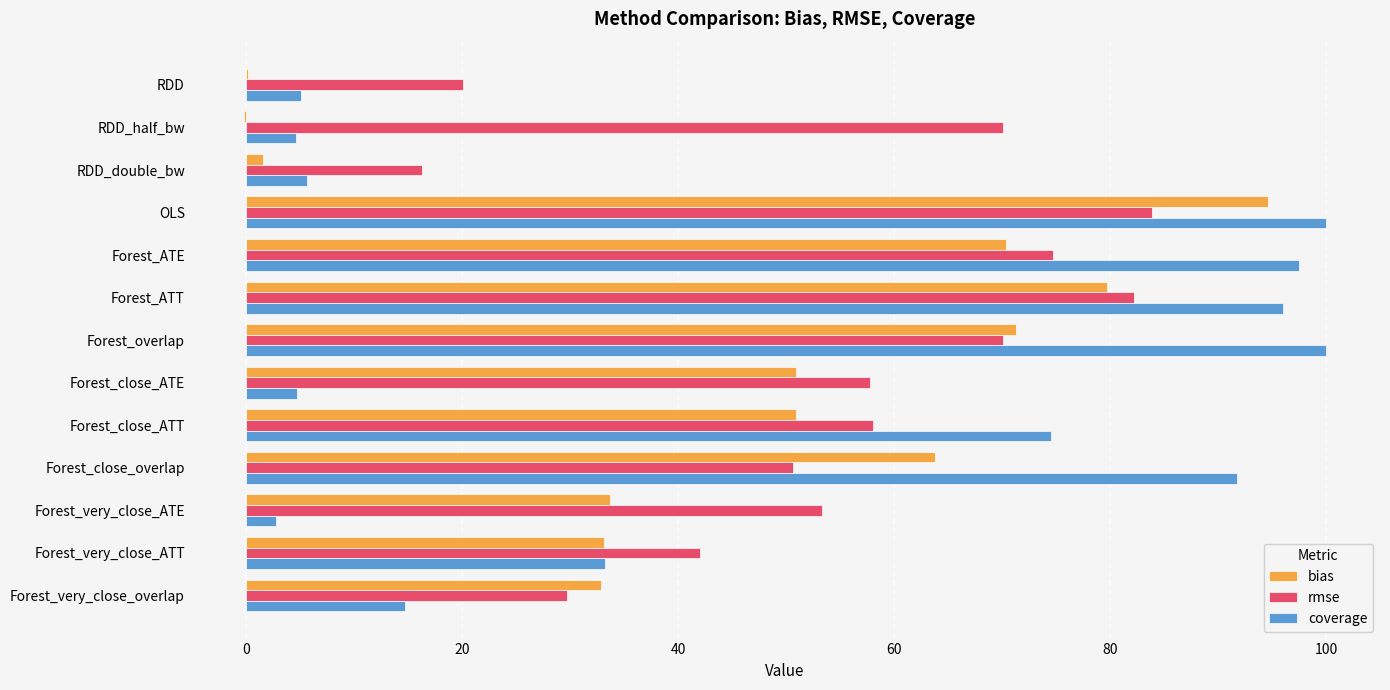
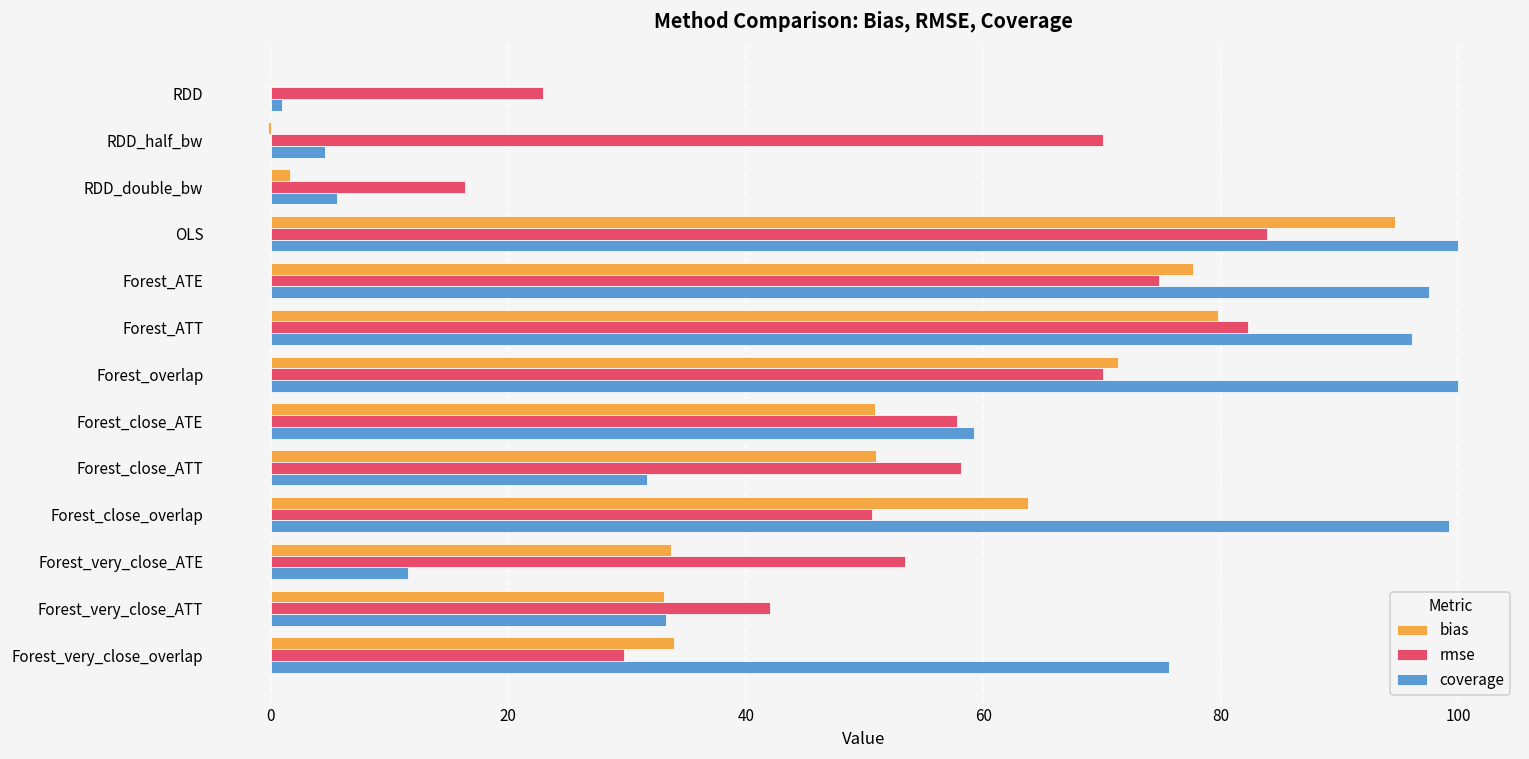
rmse, RDD: 20.1 -> 22.9
coverage, RDD: 5.1 -> 0.9
bias, Forest_ATE: 70.4 -> 77.7
coverage, Forest_close_ATE: 4.7 -> 59.2
coverage, Forest_close_ATT: 74.5 -> 31.7
coverage, Forest_close_overlap: 91.8 -> 99.2
coverage, Forest_very_close_ATE: 2.8 -> 11.6
bias, Forest_very_close_overlap: 32.9 -> 33.9
coverage, Forest_very_close_overlap: 14.8 -> 75.7
